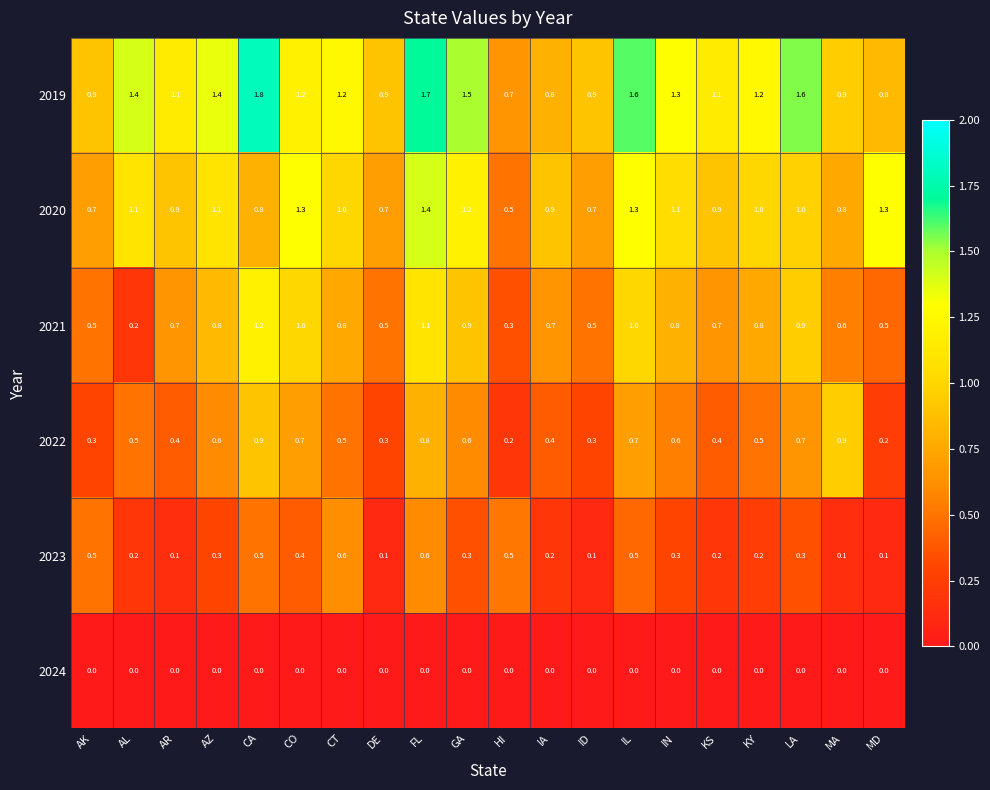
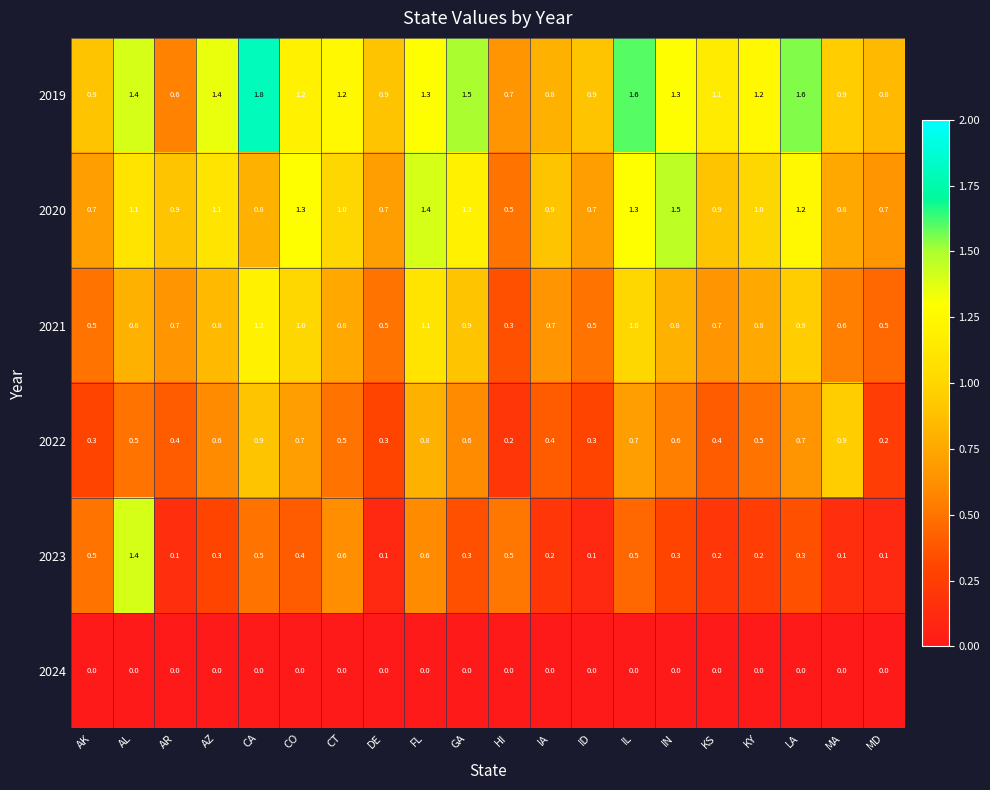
2019, AR: 1.1 -> 0.6
2019, FL: 1.7 -> 1.3
2020, IN: 1.1 -> 1.5
2020, LA: 1.0 -> 1.2
2020, MD: 1.3 -> 0.7
2021, AL: 0.2 -> 0.8
2023, AL: 0.2 -> 1.4
